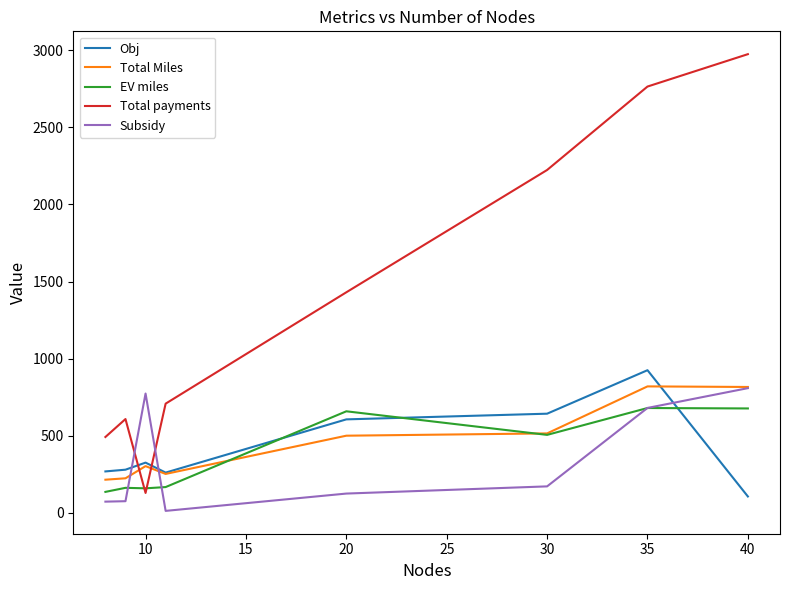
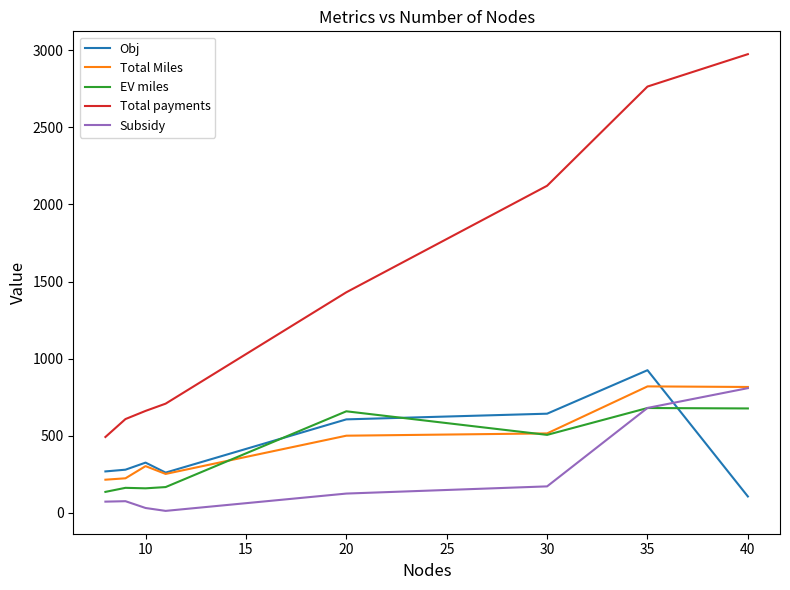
Total payments, 10: 130 -> 660
Subsidy, 10: 770 -> 30
Total payments, 30: 2220 -> 2120
